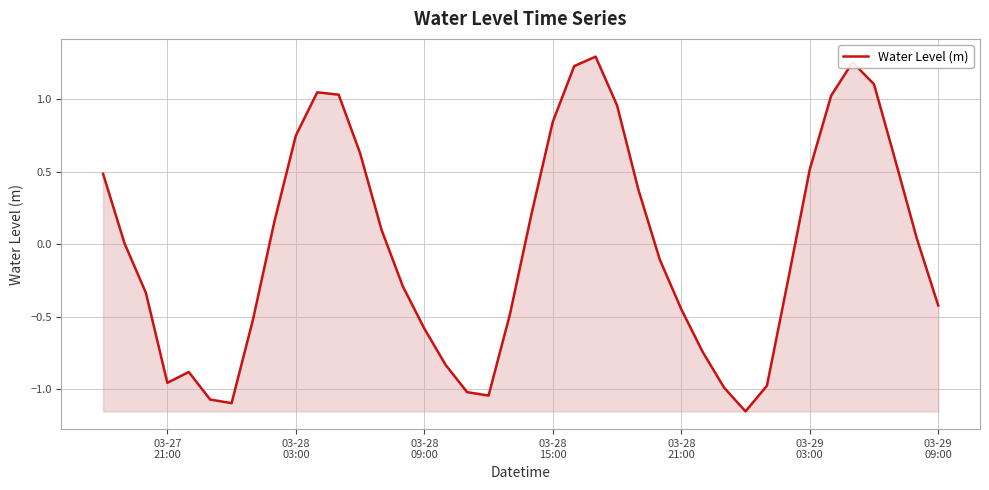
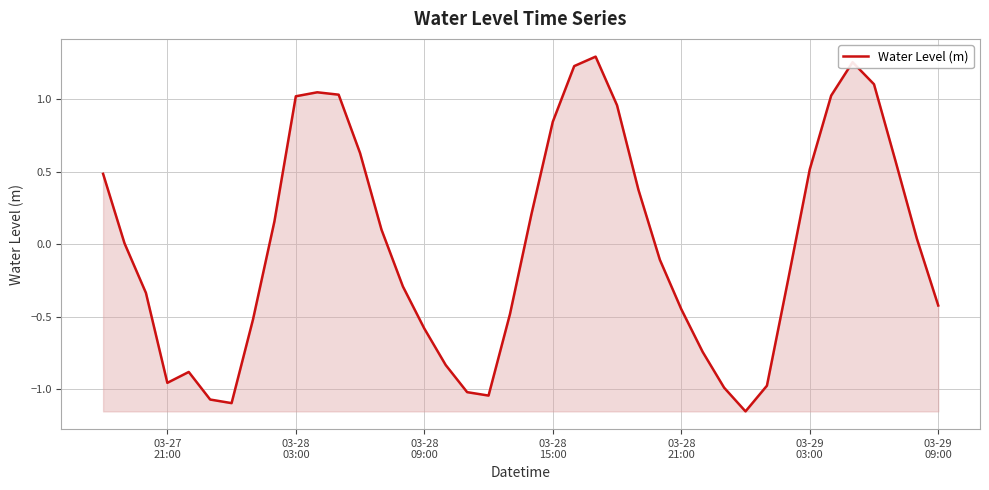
03-28 03:00: 0.75 -> 1.02
